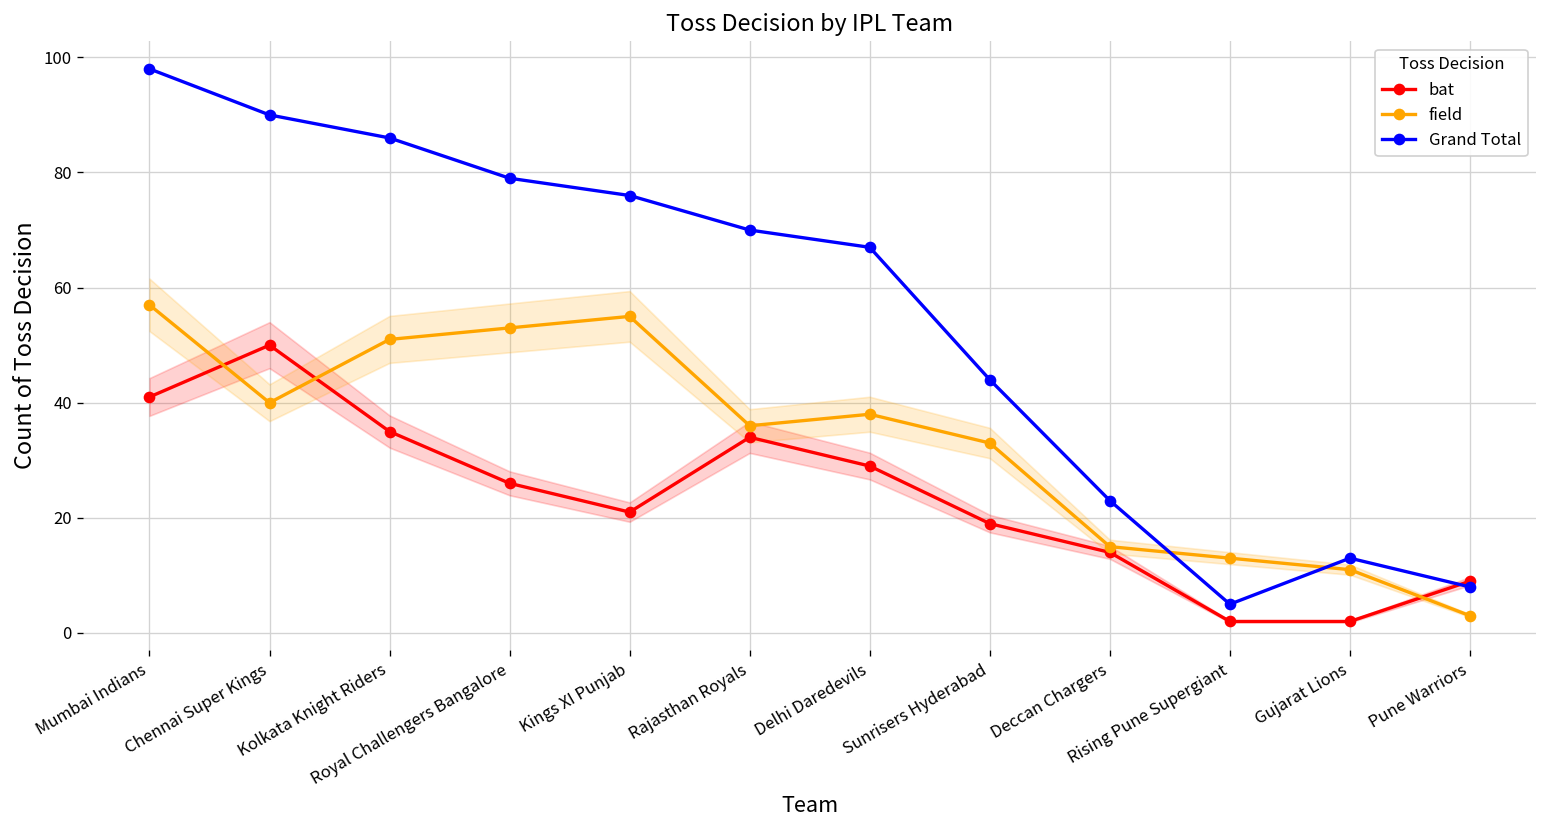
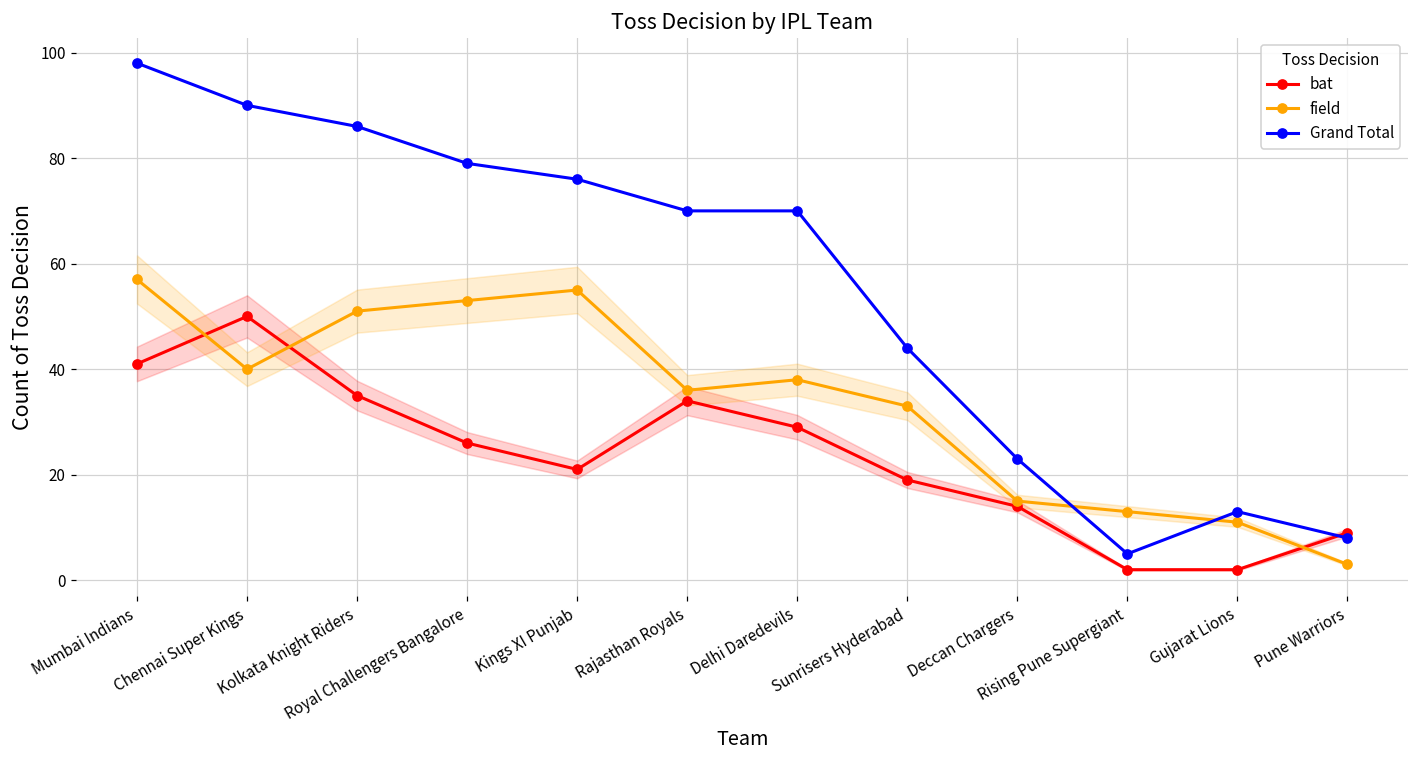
Grand Total, Delhi Daredevils: 67 -> 70
